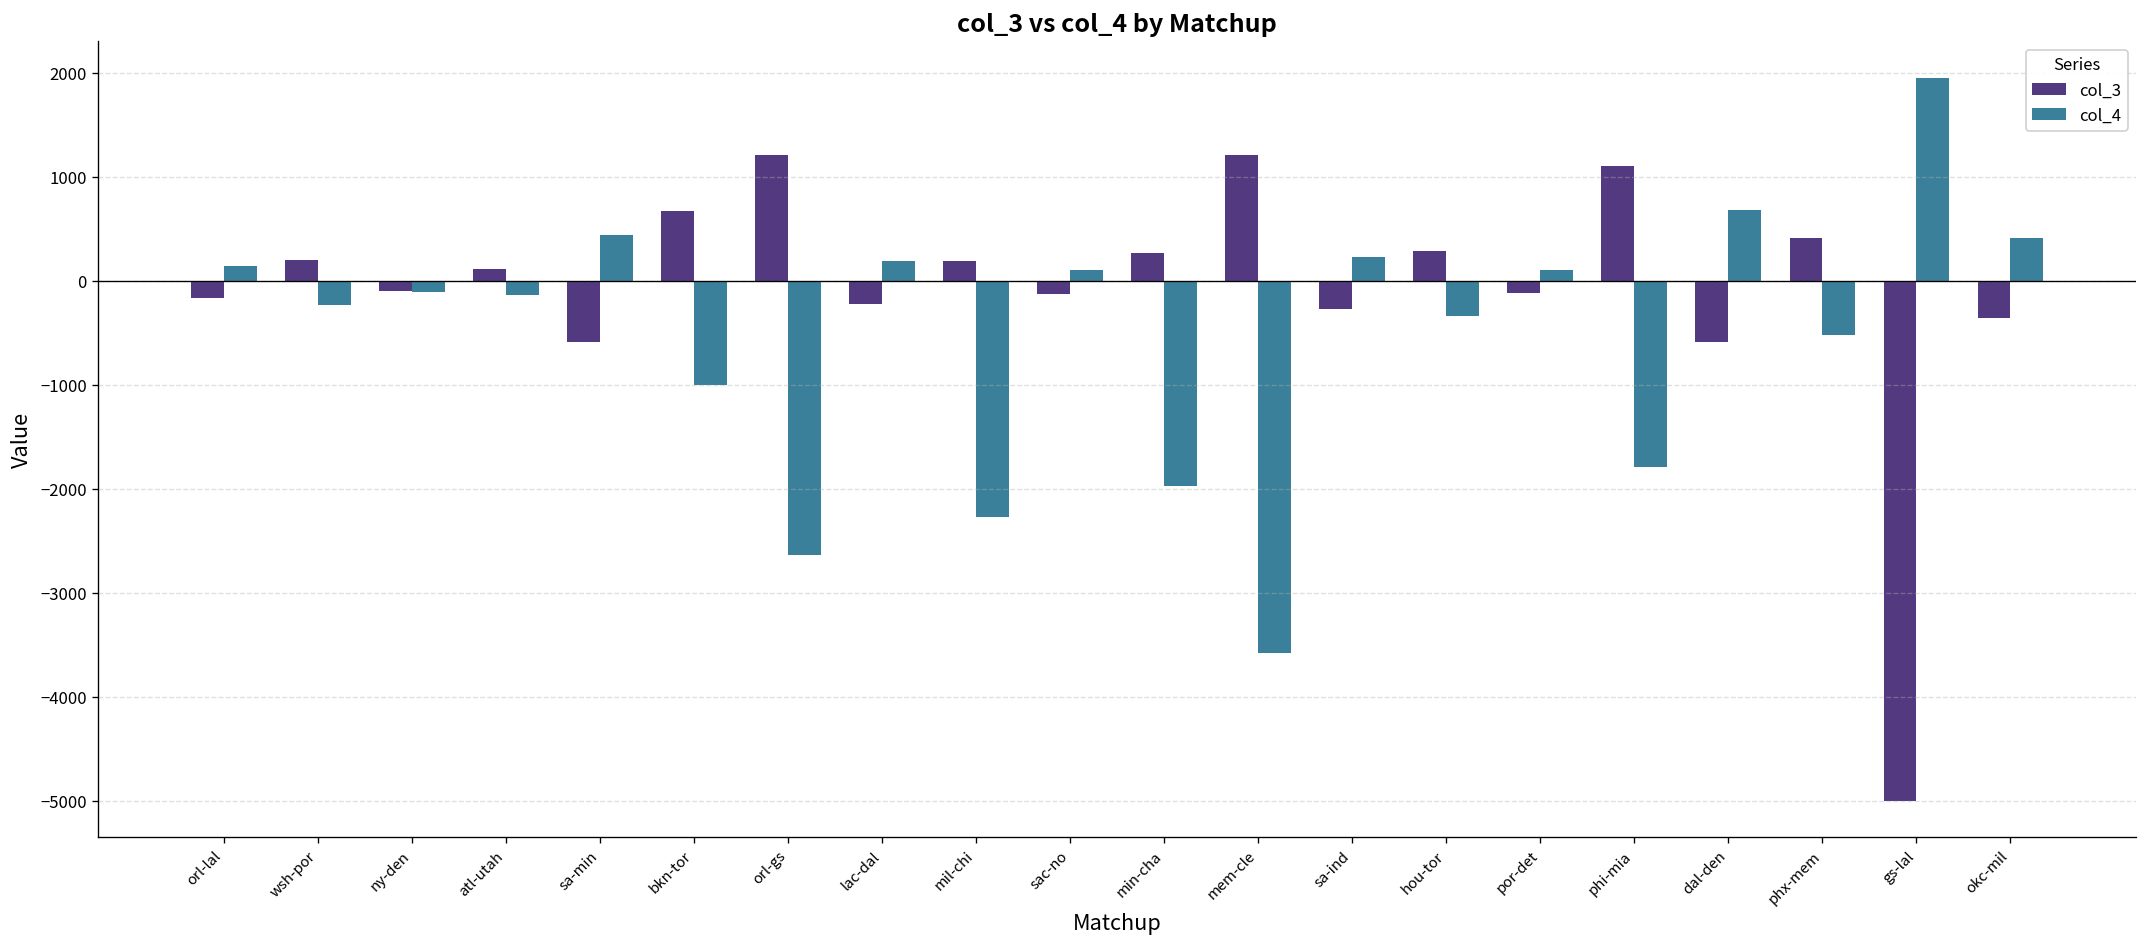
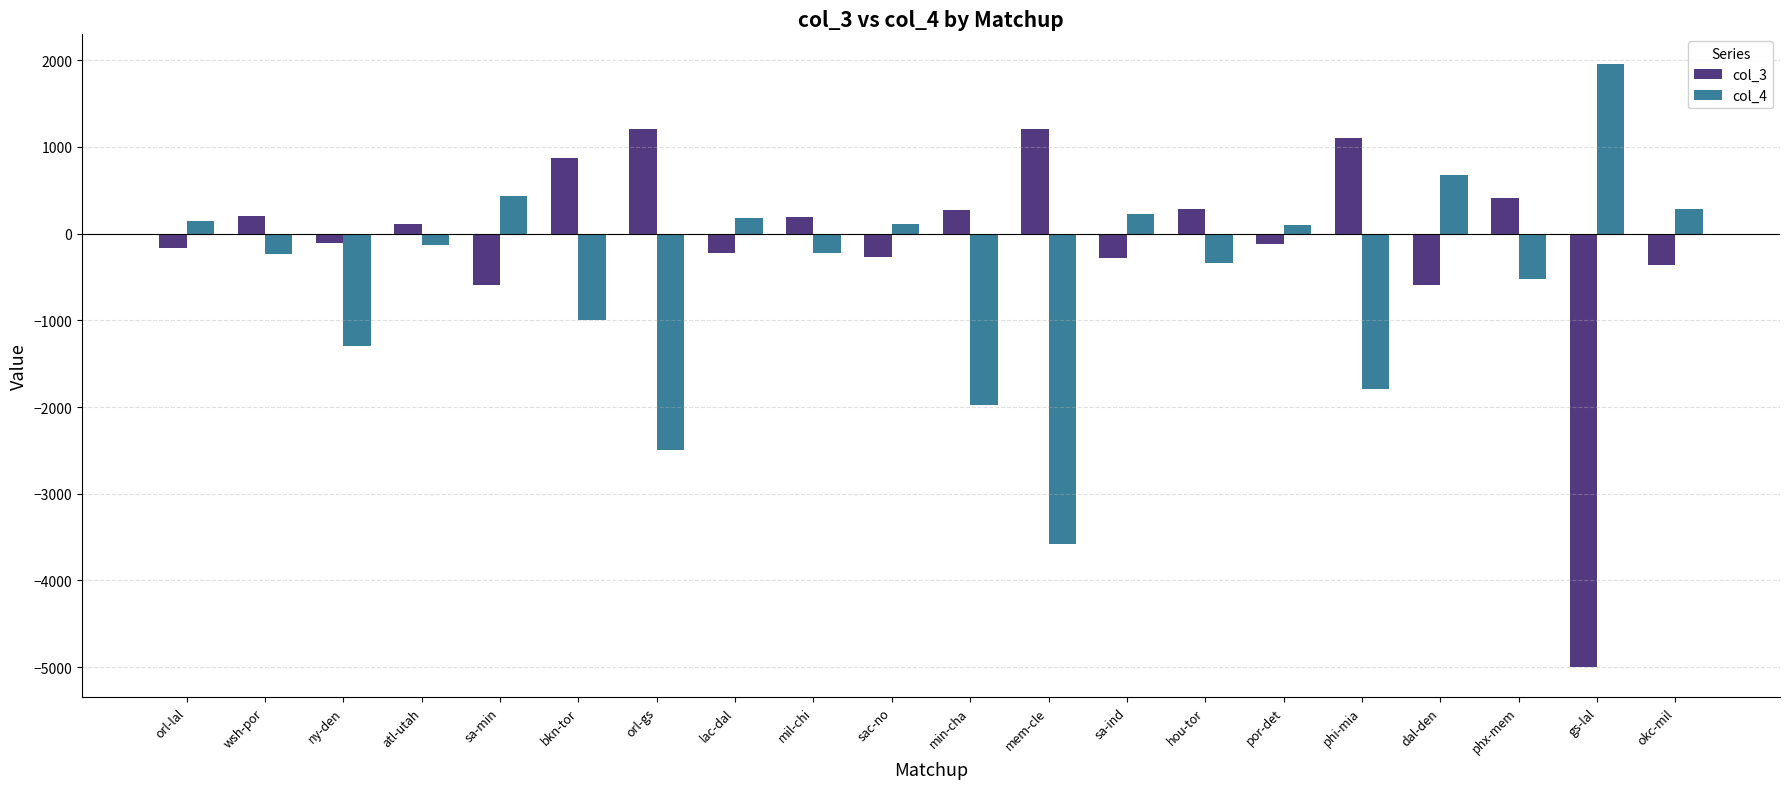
col_4, ny-den: -100 -> -1300
col_3, bkn-tor: 700 -> 900
col_4, orl-gs: -2600 -> -2500
col_4, mil-chi: -2300 -> -200
col_3, sac-no: -100 -> -300
col_4, okc-mil: 400 -> 300
